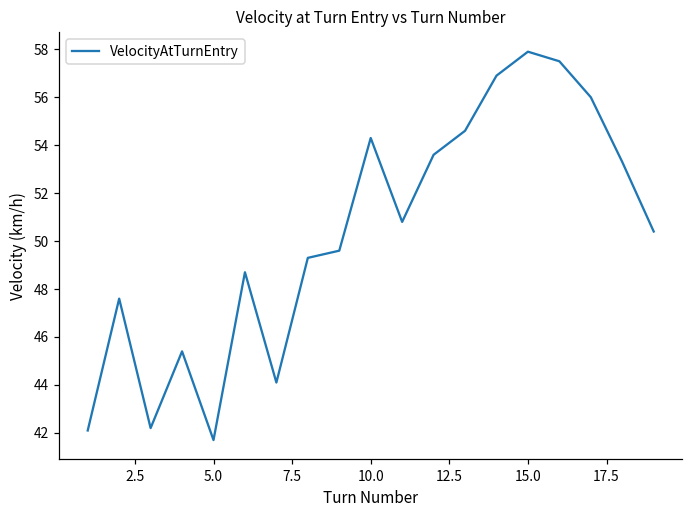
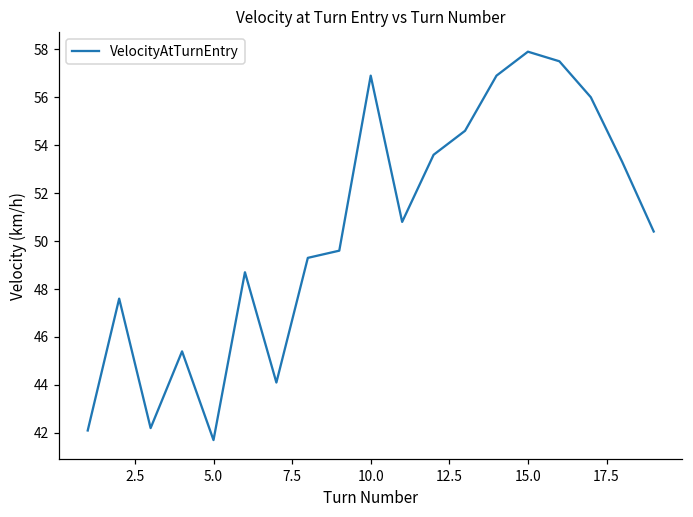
10.0: 54.3 -> 56.9
